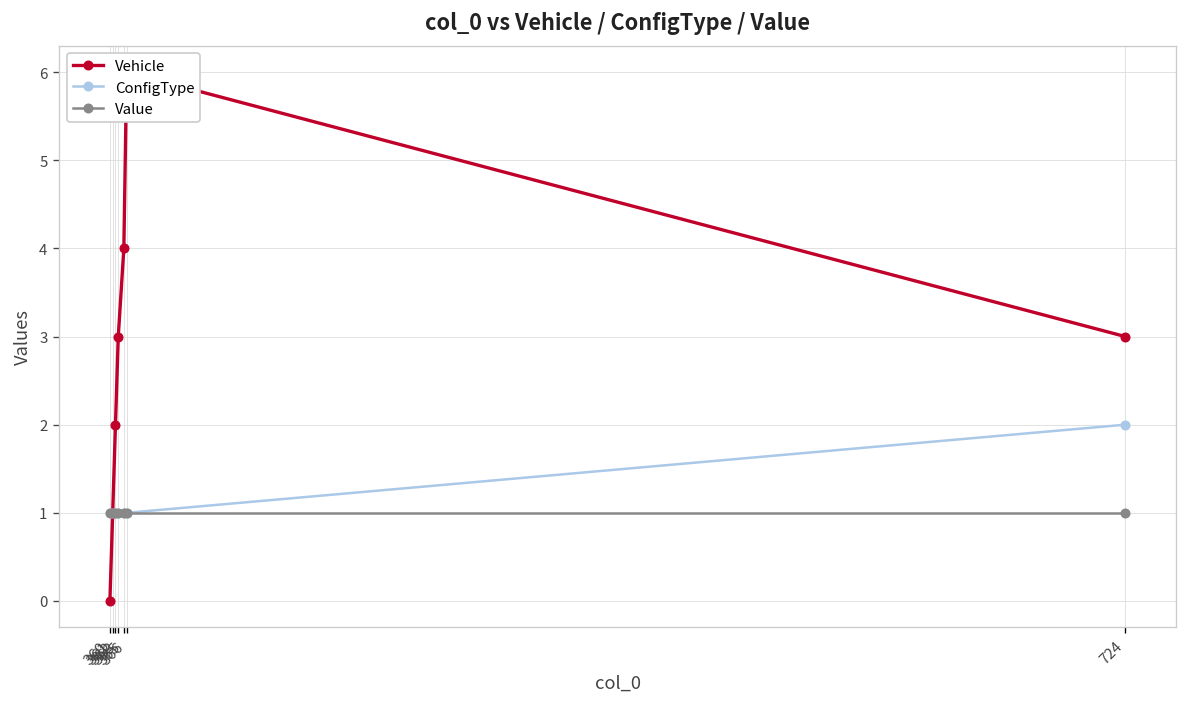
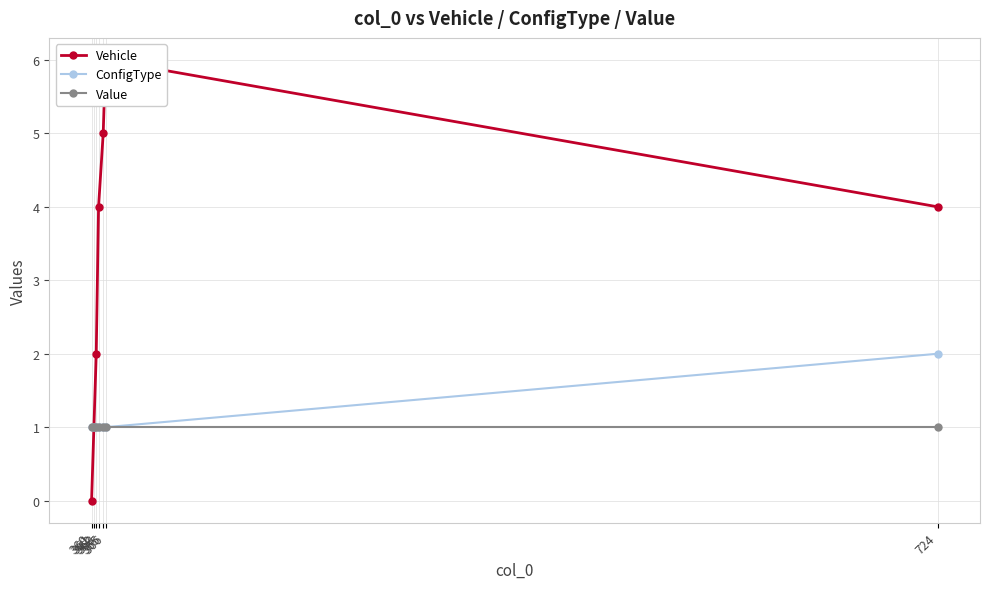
Vehicle, 363: 3 -> 4
Vehicle, 365: 4 -> 5
Vehicle, 724: 3 -> 4
